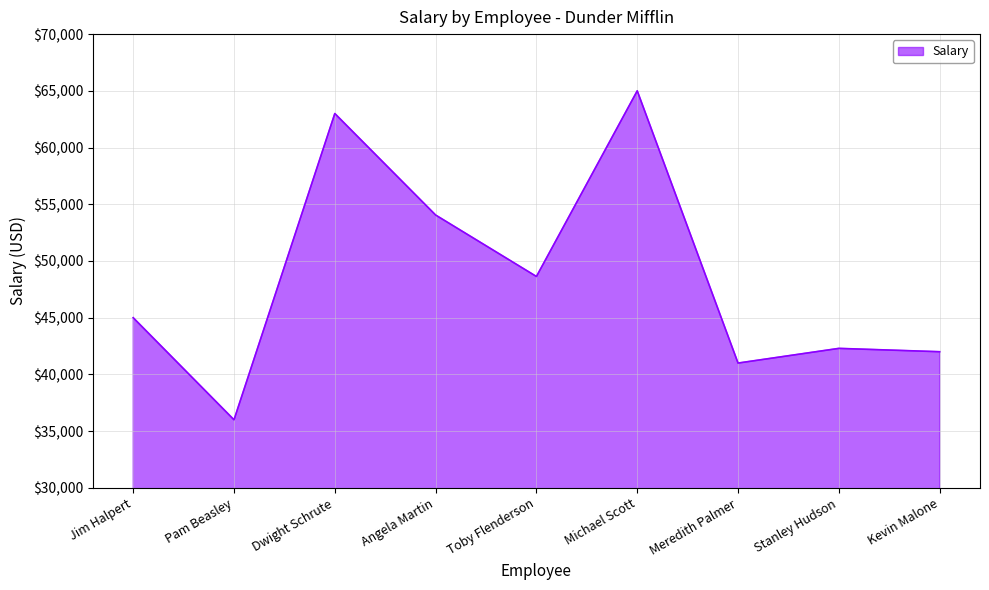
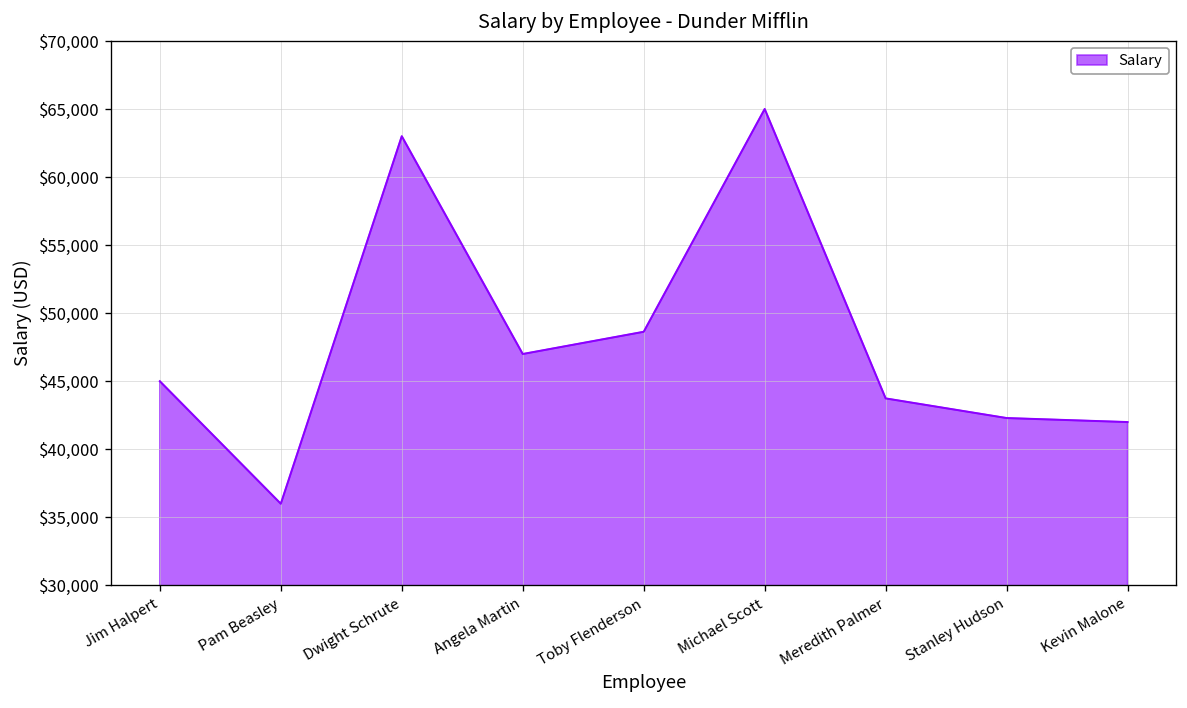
Angela Martin: $54,100 -> $47,000
Meredith Palmer: $41,000 -> $43,700
